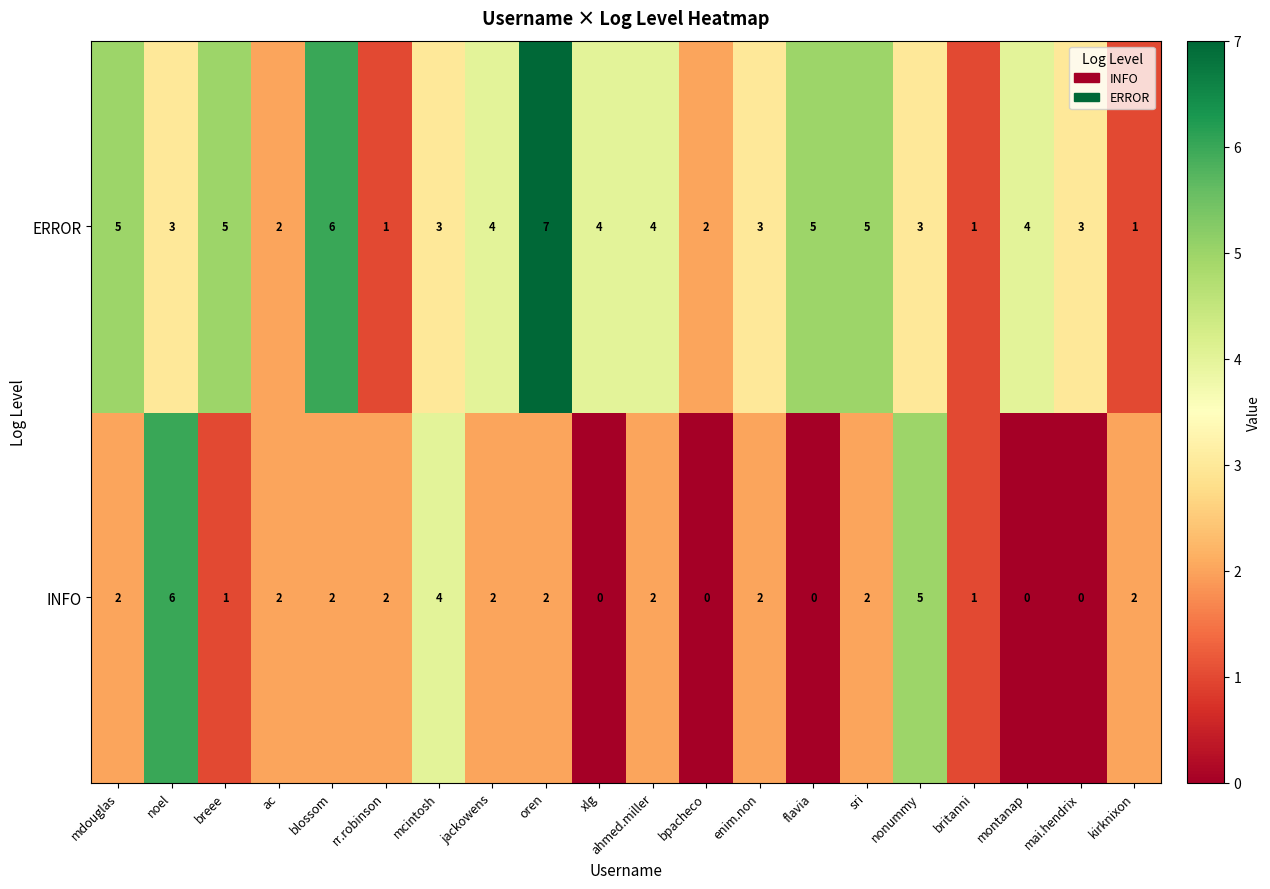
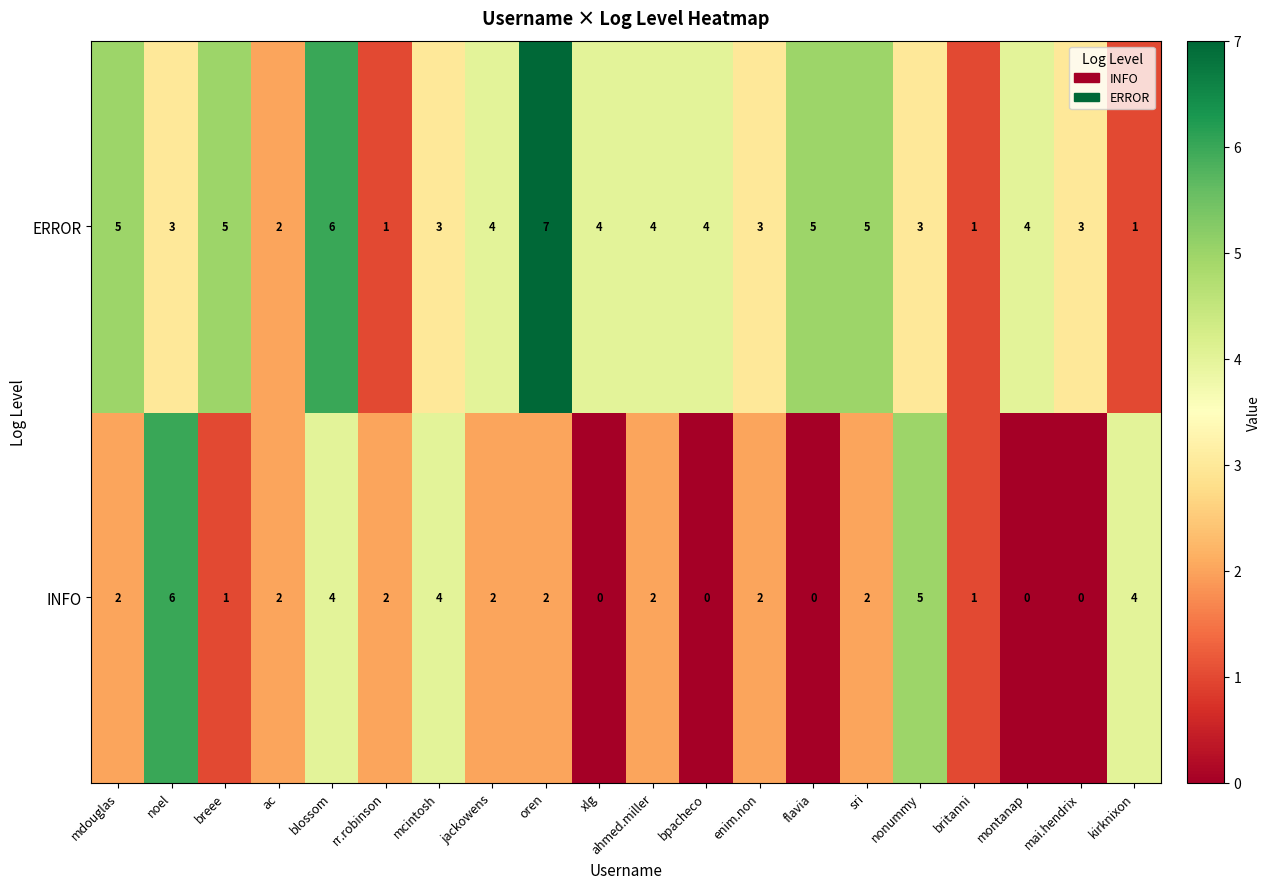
ERROR, bpacheco: 2 -> 4
INFO, blossom: 2 -> 4
INFO, kirknixon: 2 -> 4
